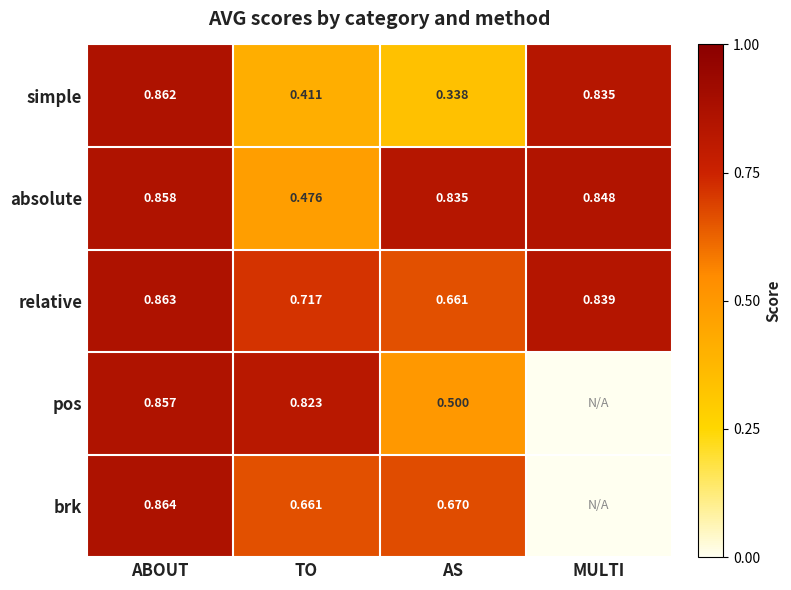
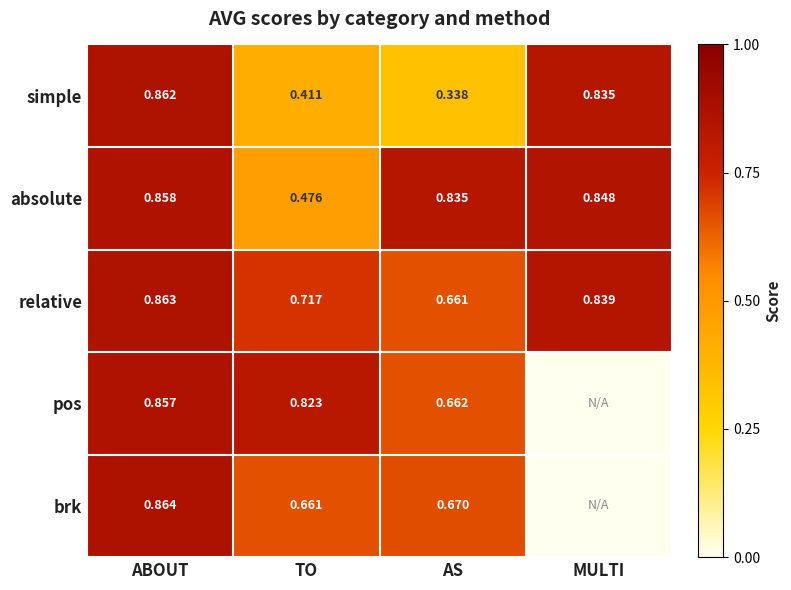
pos, AS: 0.500 -> 0.662
